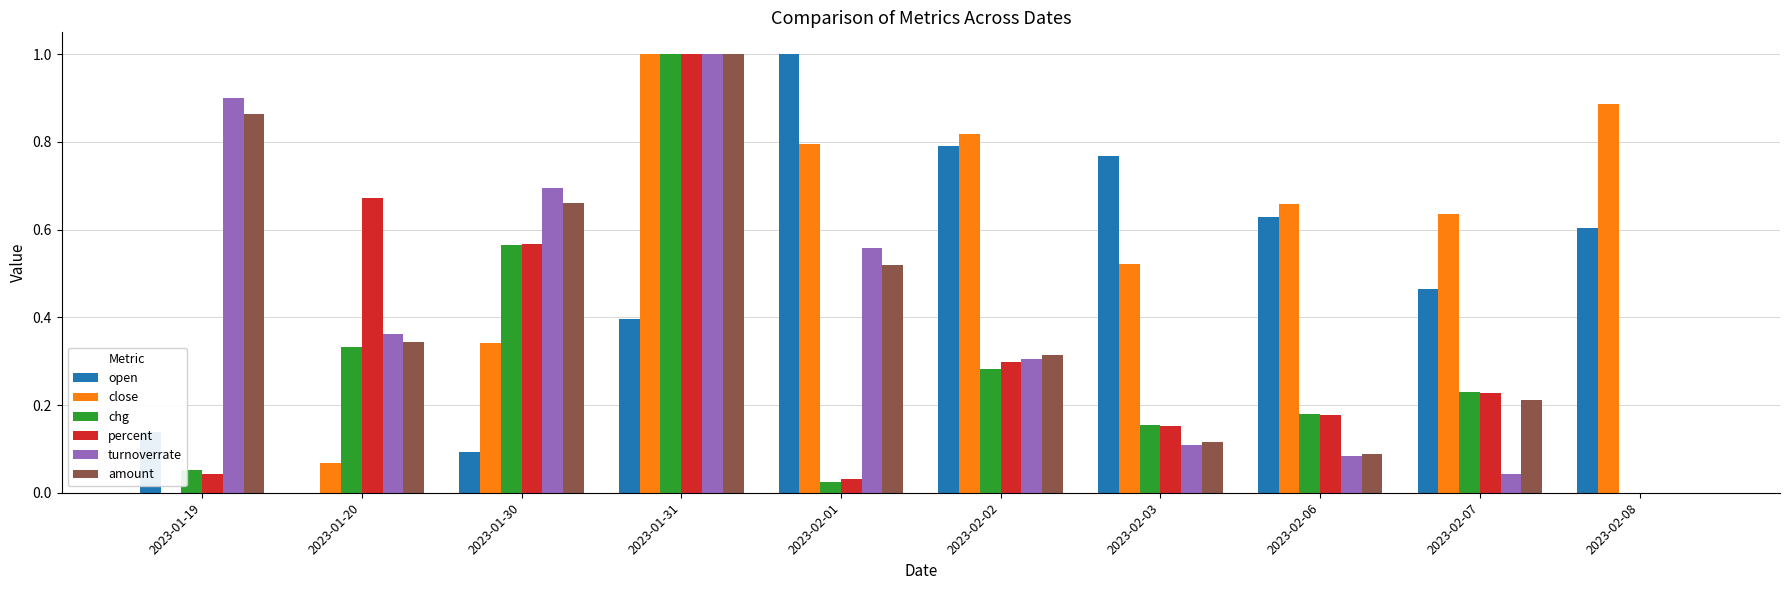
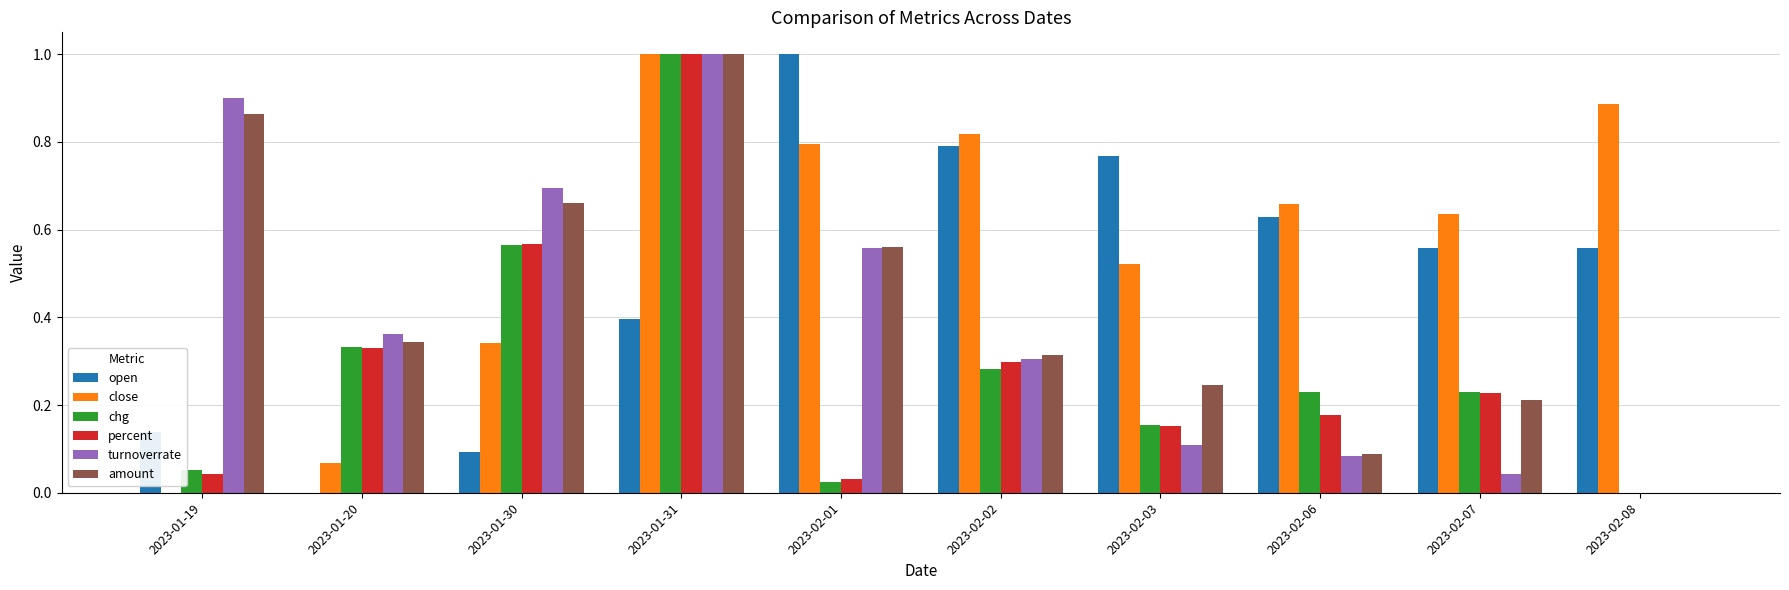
percent, 2023-01-20: 0.67 -> 0.33
amount, 2023-02-01: 0.52 -> 0.56
amount, 2023-02-03: 0.11 -> 0.25
chg, 2023-02-06: 0.18 -> 0.23
open, 2023-02-07: 0.47 -> 0.56
open, 2023-02-08: 0.60 -> 0.56
